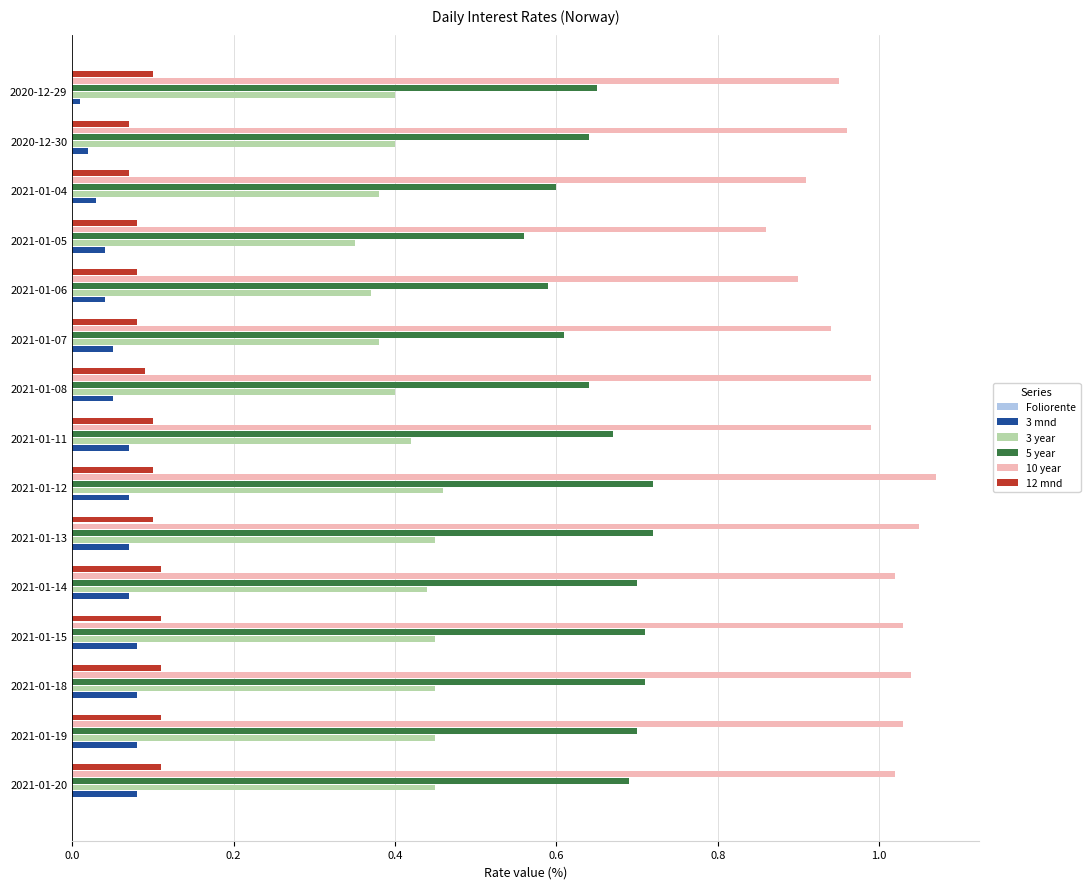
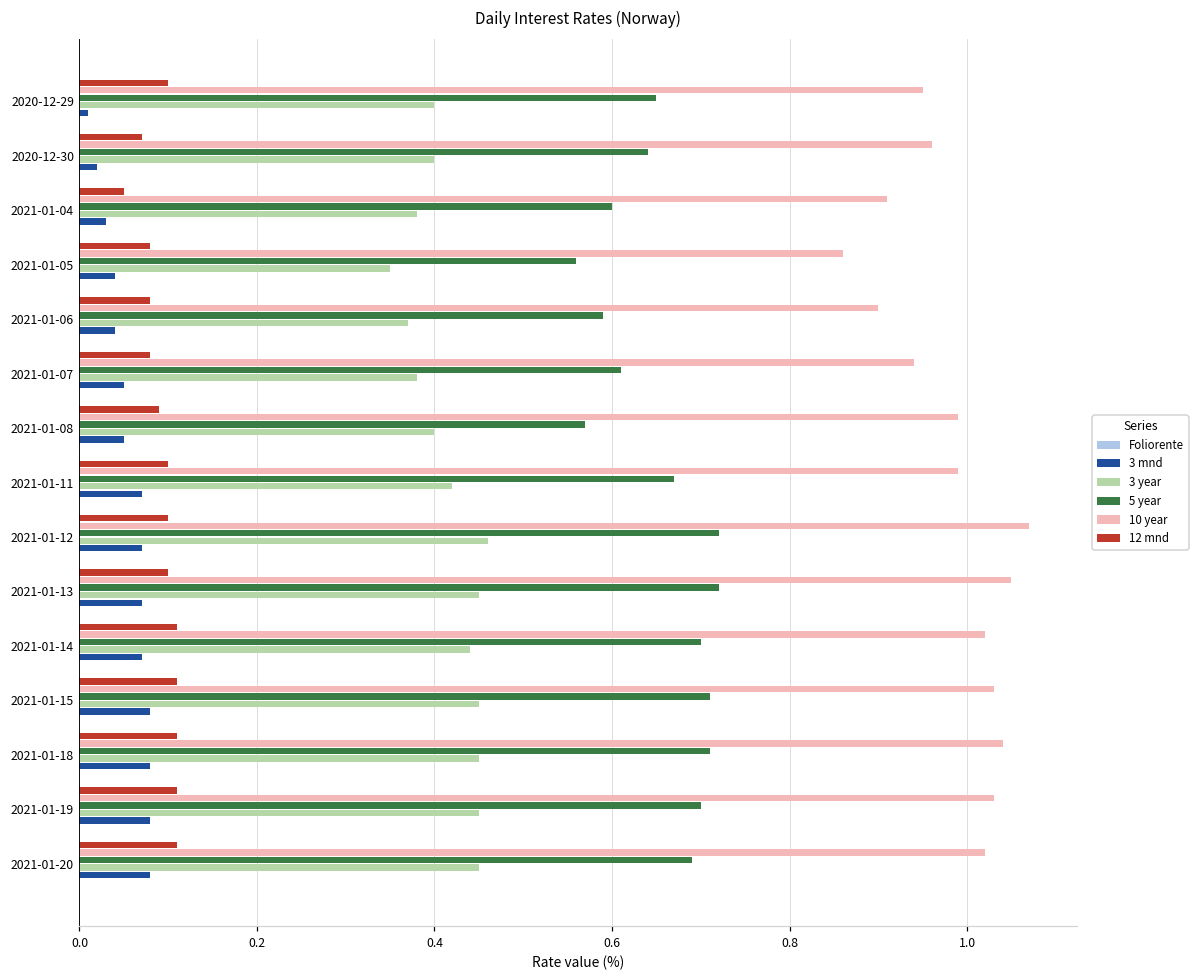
12 mnd, 2021-01-04: 0.07 -> 0.05
5 year, 2021-01-08: 0.64 -> 0.57
